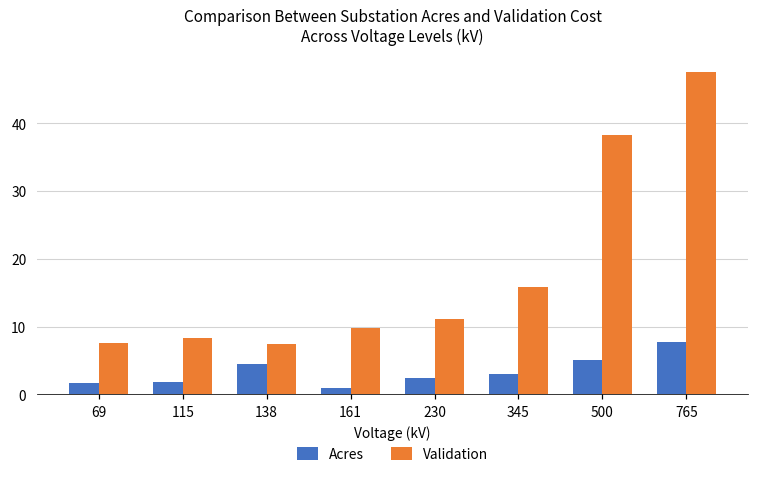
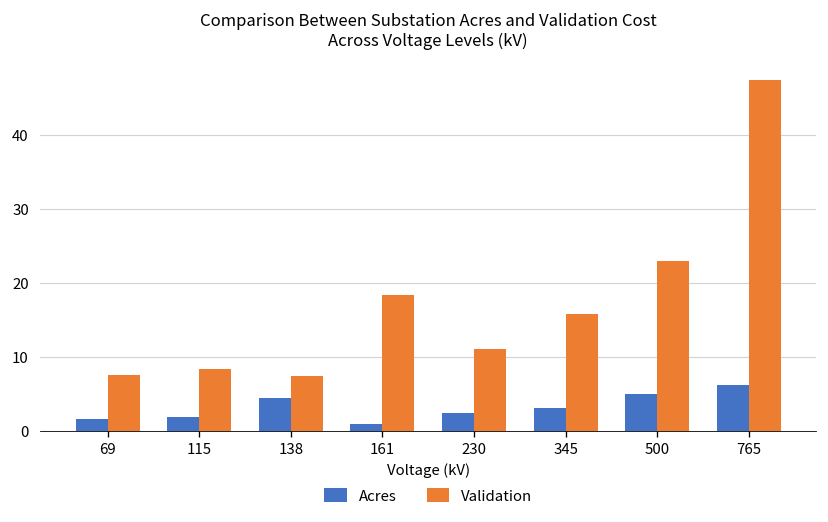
Validation, 161: 10 -> 18
Validation, 500: 38 -> 23
Acres, 765: 8 -> 6
